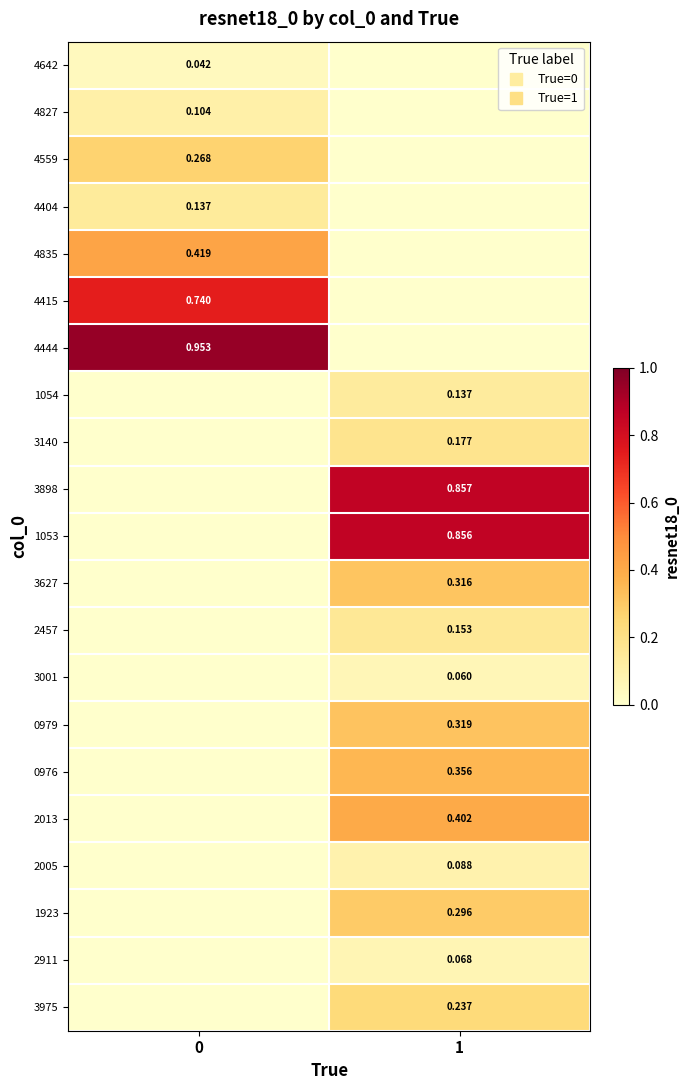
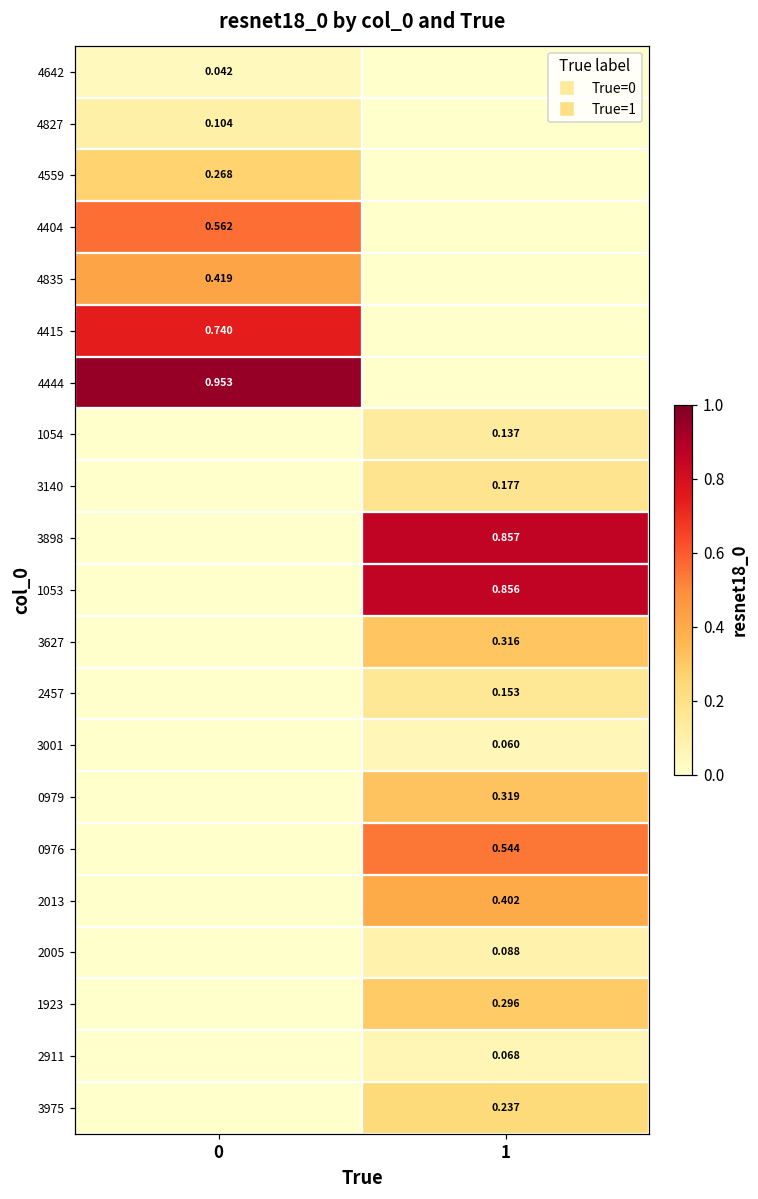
4404, 0: 0.137 -> 0.562
0976, 1: 0.356 -> 0.544
